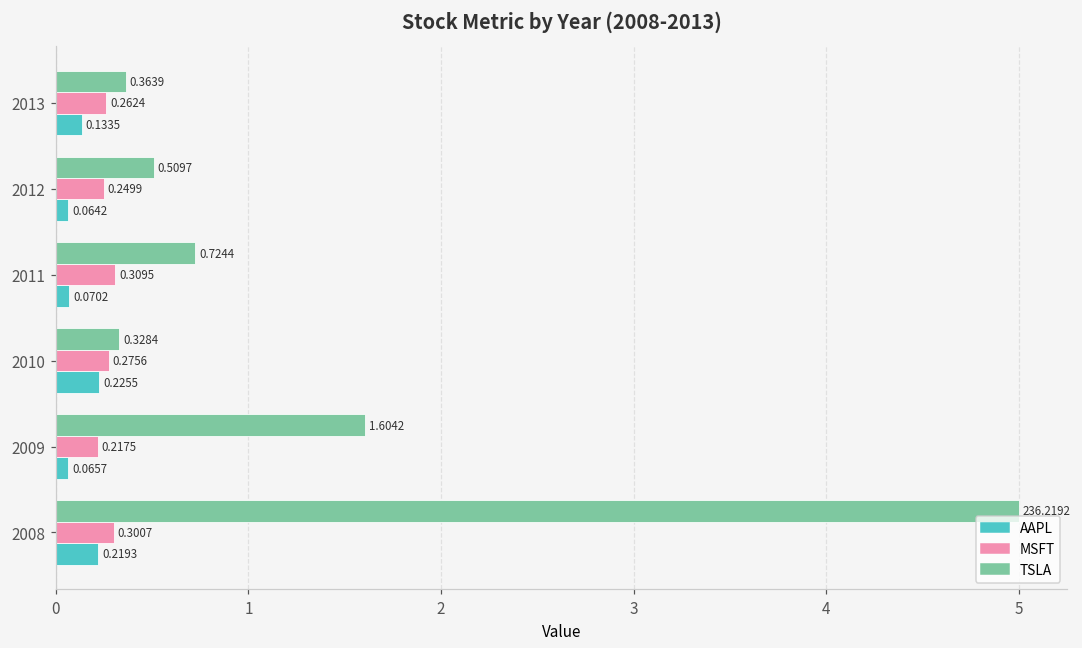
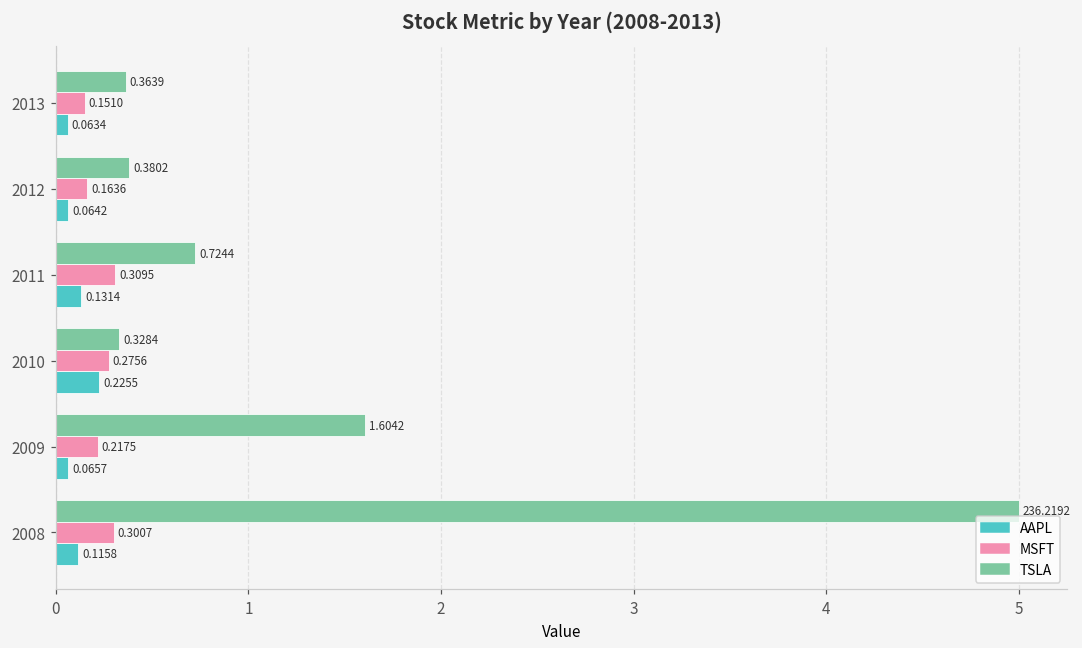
MSFT, 2013: 0.2624 -> 0.1510
AAPL, 2013: 0.1335 -> 0.0634
TSLA, 2012: 0.5097 -> 0.3802
MSFT, 2012: 0.2499 -> 0.1636
AAPL, 2011: 0.0702 -> 0.1314
AAPL, 2008: 0.2193 -> 0.1158
